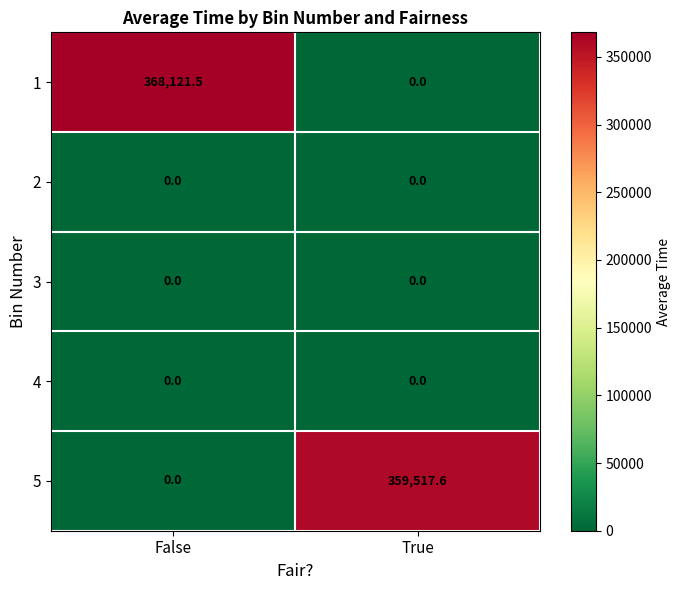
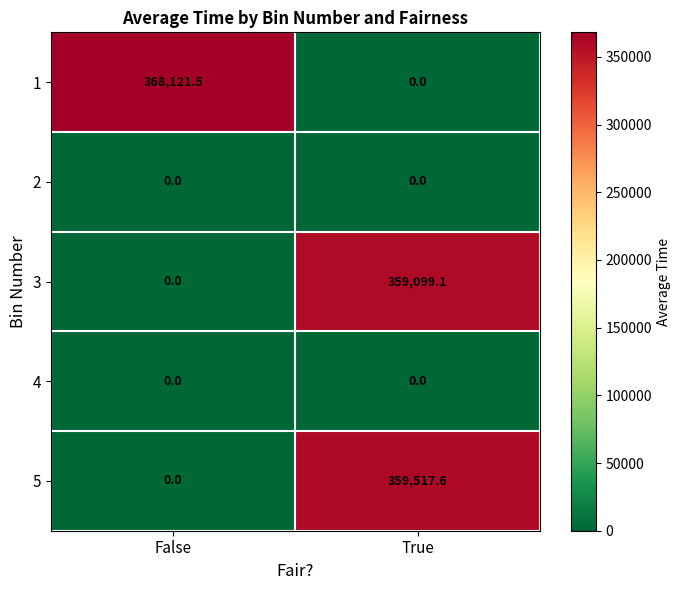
3, True: 0.0 -> 359,099.1
